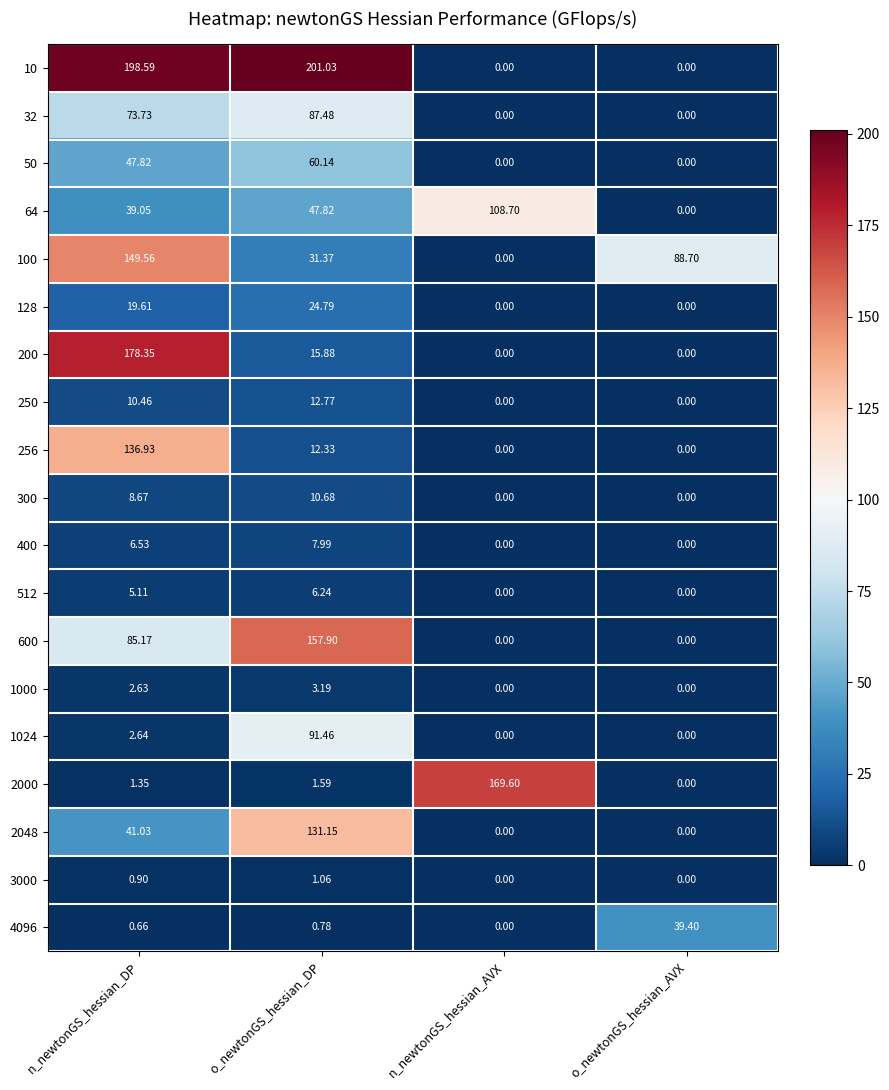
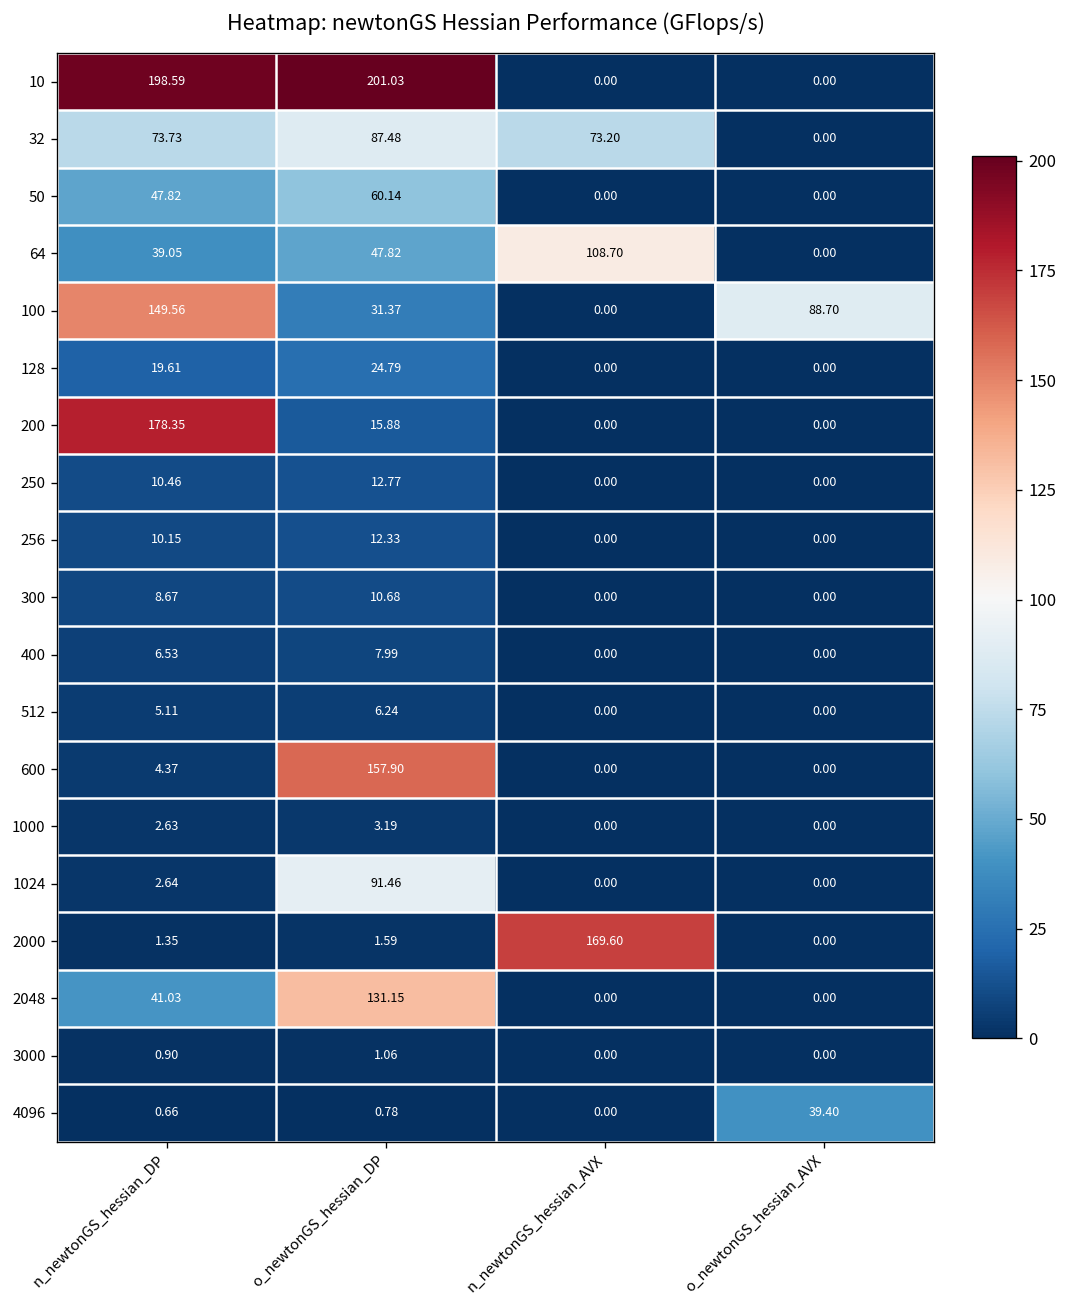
32, n_newtonGS_hessian_AVX: 0.00 -> 73.20
256, n_newtonGS_hessian_DP: 136.93 -> 10.15
600, n_newtonGS_hessian_DP: 85.17 -> 4.37
